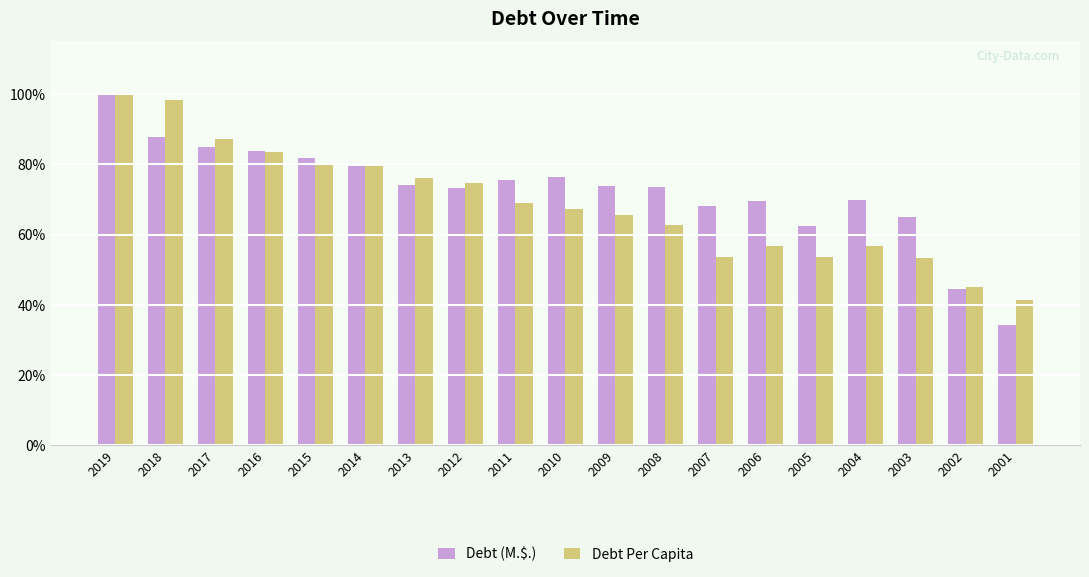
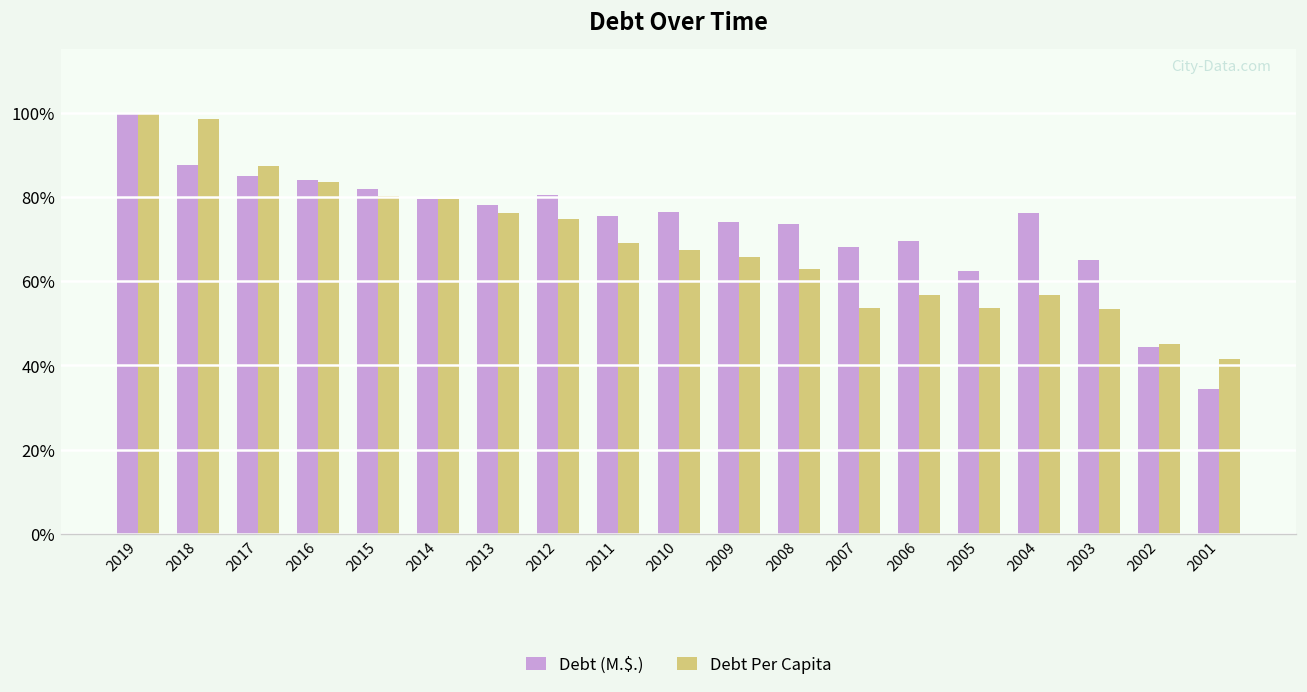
Debt (M.$.), 2013: 74% -> 78%
Debt (M.$.), 2012: 73% -> 80%
Debt (M.$.), 2004: 70% -> 76%
